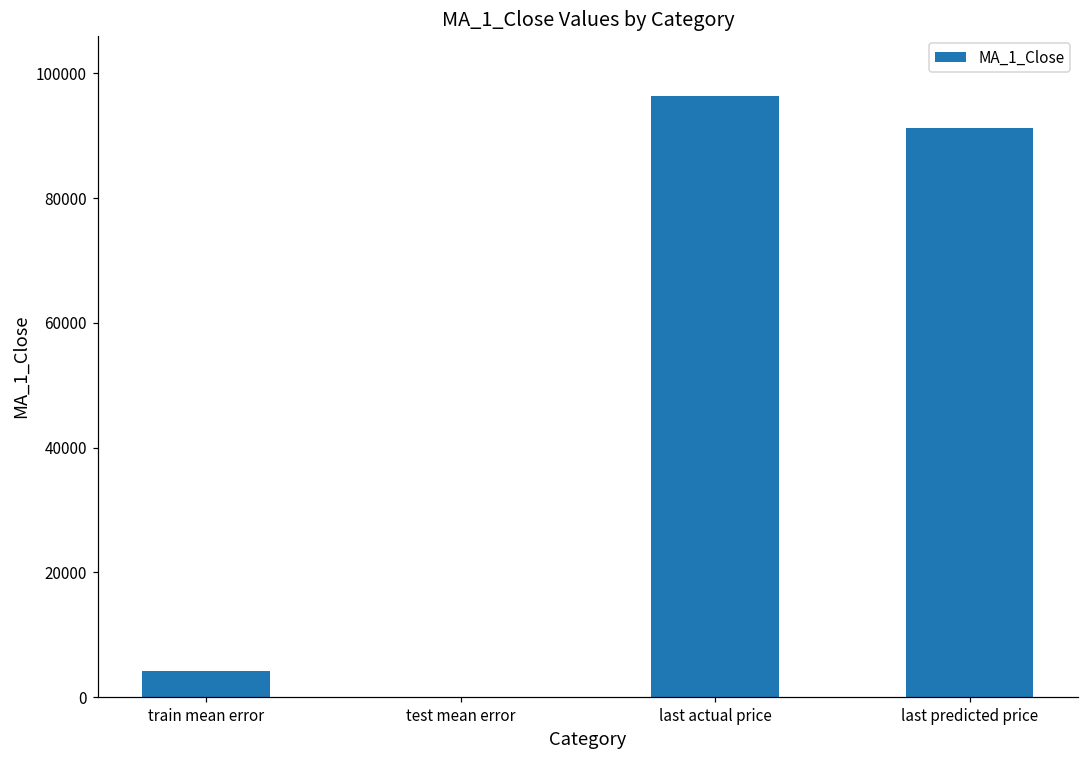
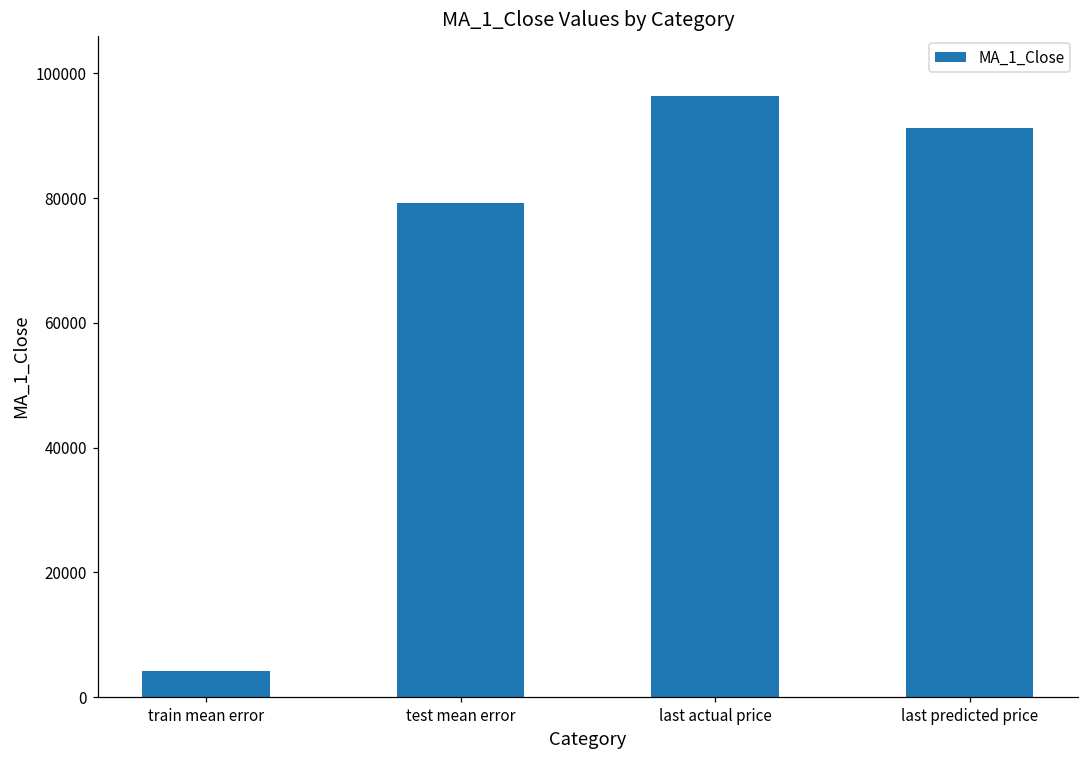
test mean error: 0 -> 79000
